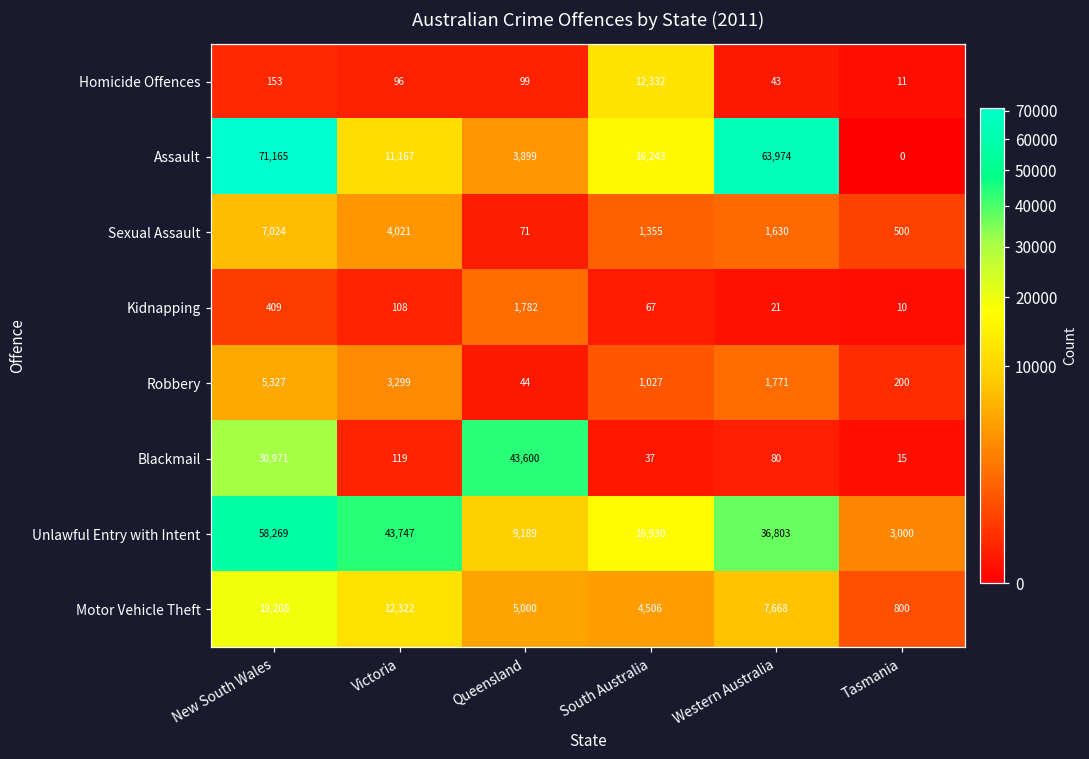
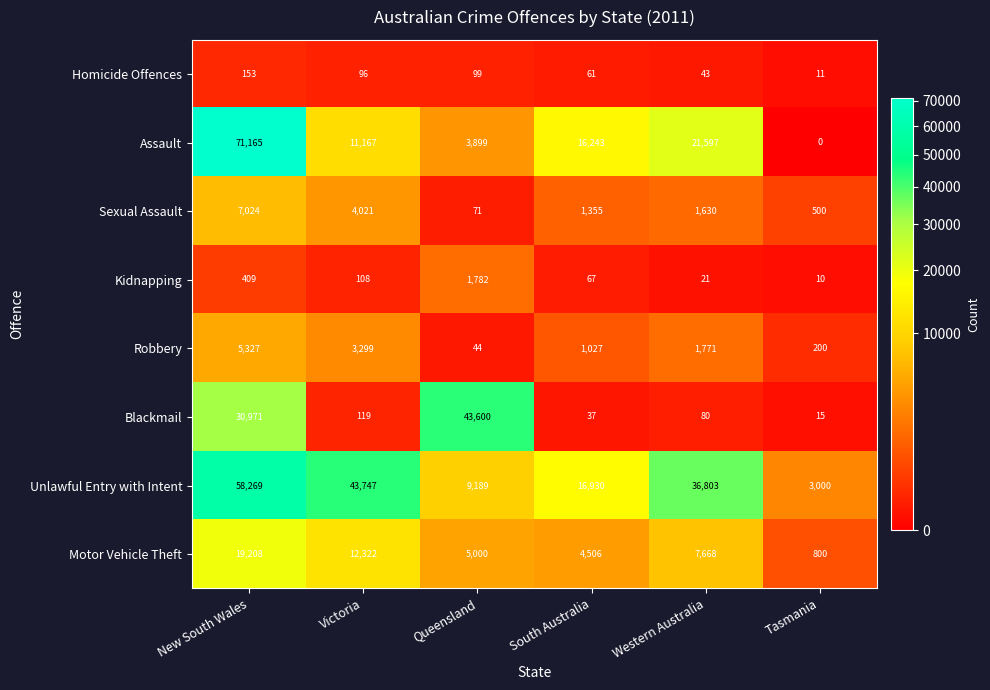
Homicide Offences, South Australia: 12,332 -> 61
Assault, Western Australia: 63,974 -> 21,597
